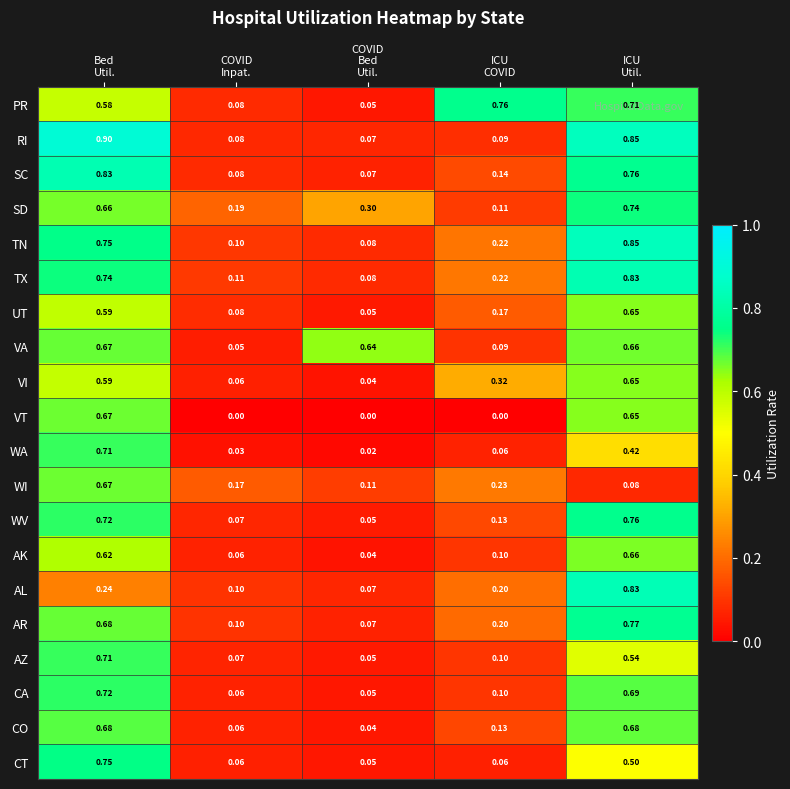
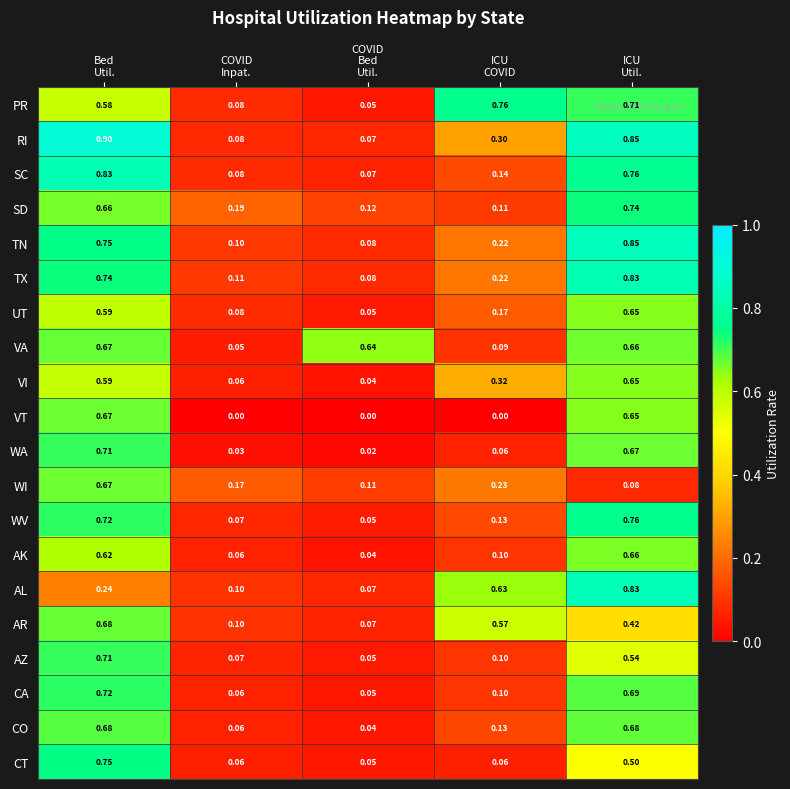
RI, ICU COVID: 0.09 -> 0.30
SD, COVID Bed Util.: 0.30 -> 0.12
WA, ICU Util.: 0.42 -> 0.67
AL, ICU COVID: 0.20 -> 0.63
AR, ICU COVID: 0.20 -> 0.57
AR, ICU Util.: 0.77 -> 0.42
